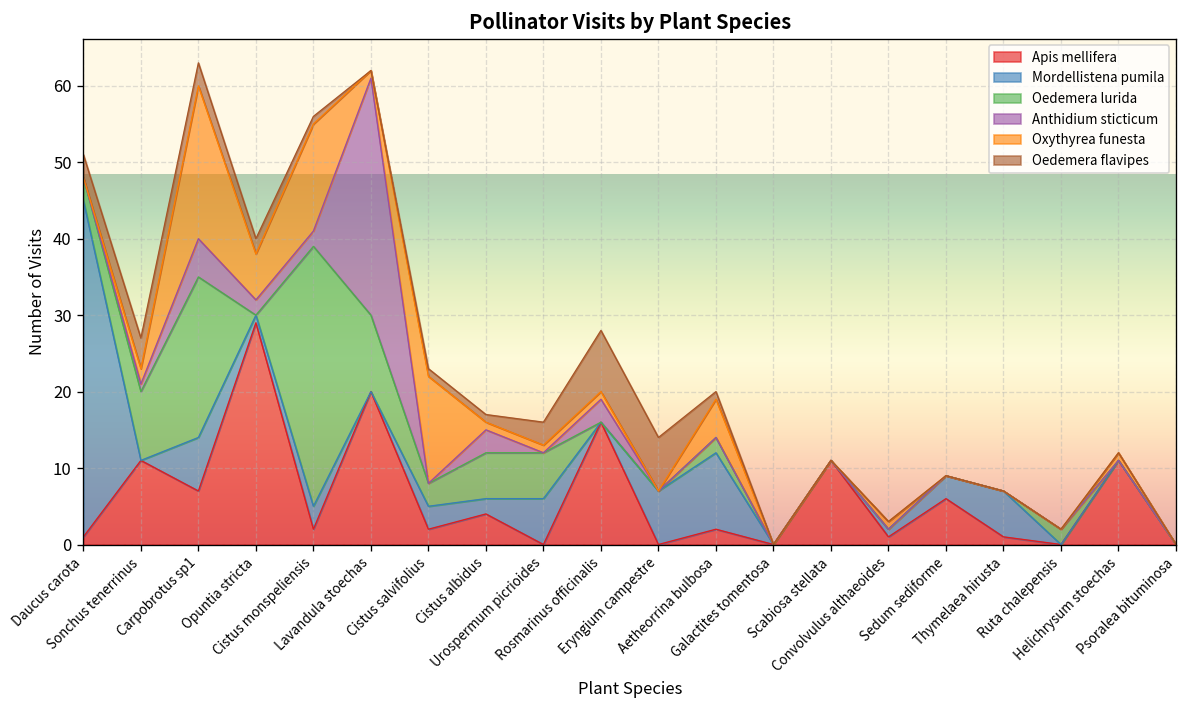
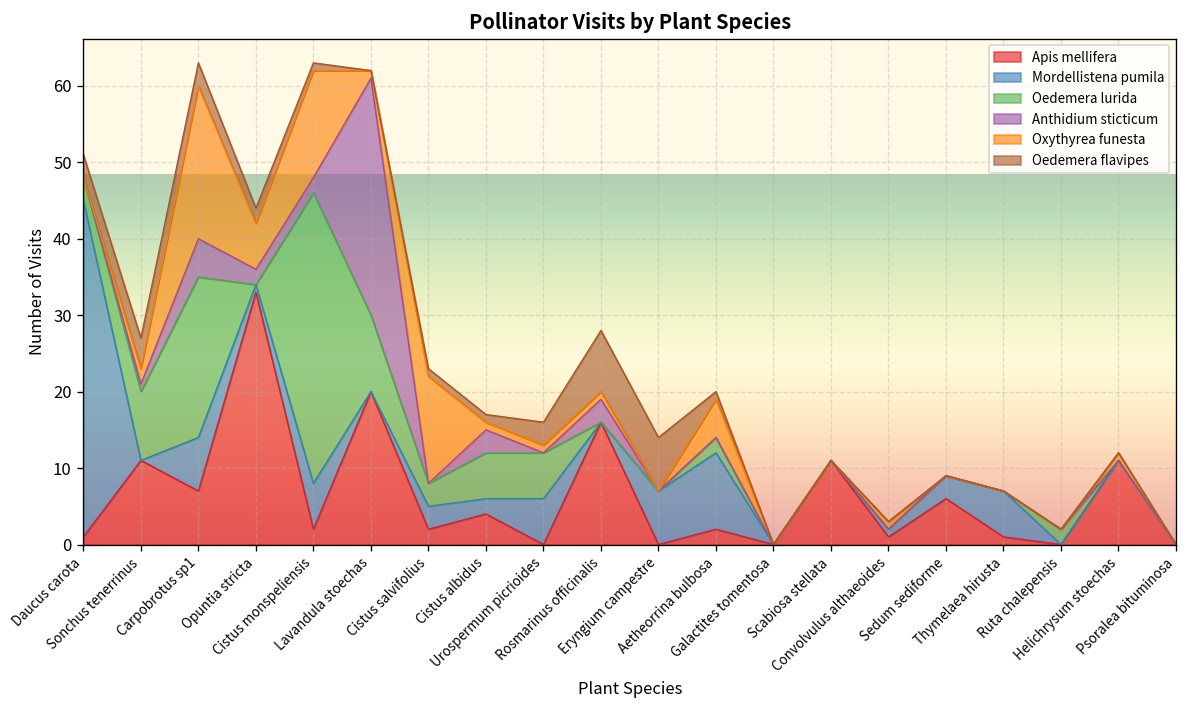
Apis mellifera, Opuntia stricta: 29 -> 33
Mordellistena pumila, Cistus monspeliensis: 3 -> 6
Oedemera lurida, Cistus monspeliensis: 34 -> 38
